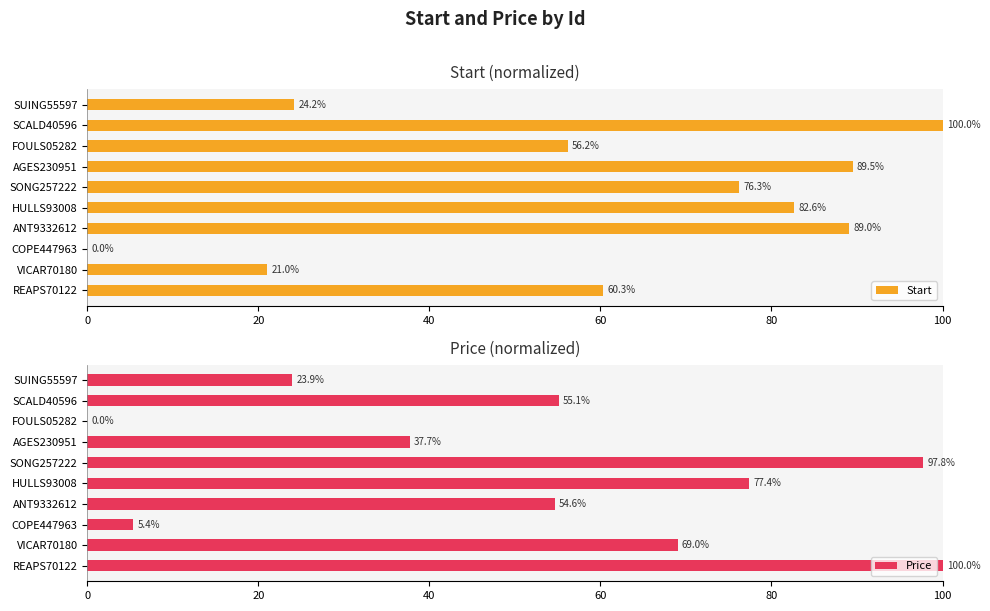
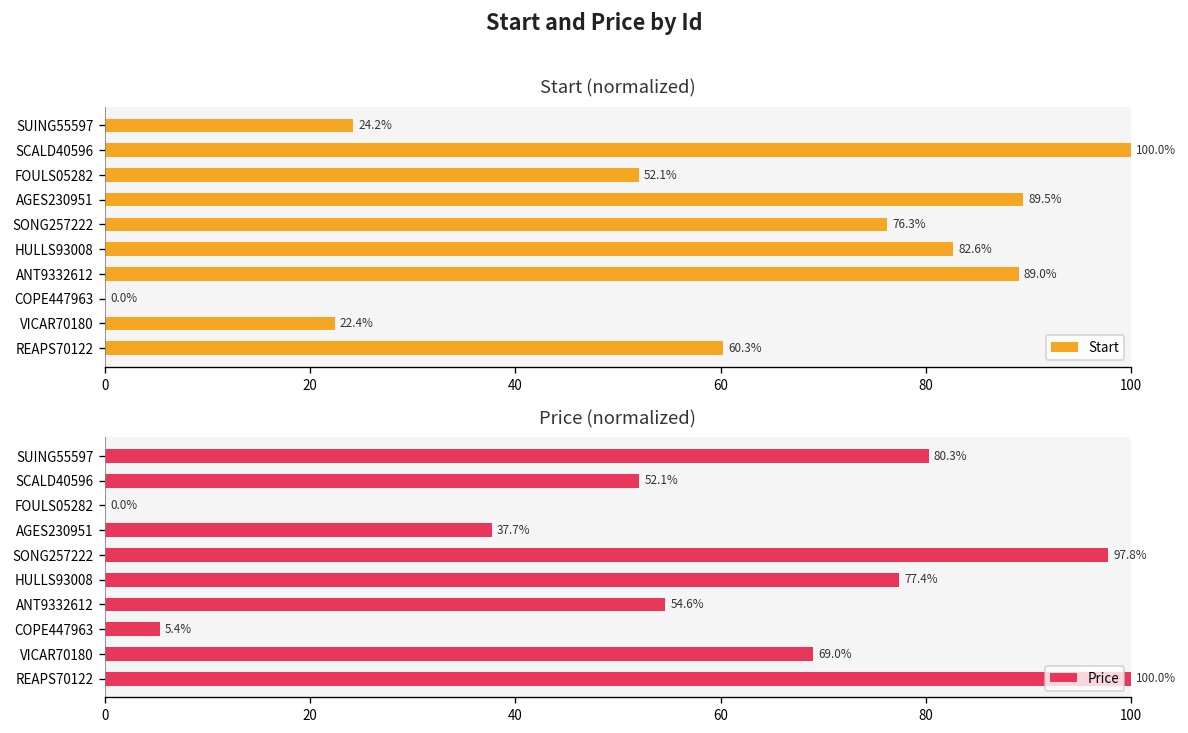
Start (normalized), FOULS05282: 56.2% -> 52.1%
Start (normalized), VICAR70180: 21.0% -> 22.4%
Price (normalized), SUING55597: 23.9% -> 80.3%
Price (normalized), SCALD40596: 55.1% -> 52.1%
